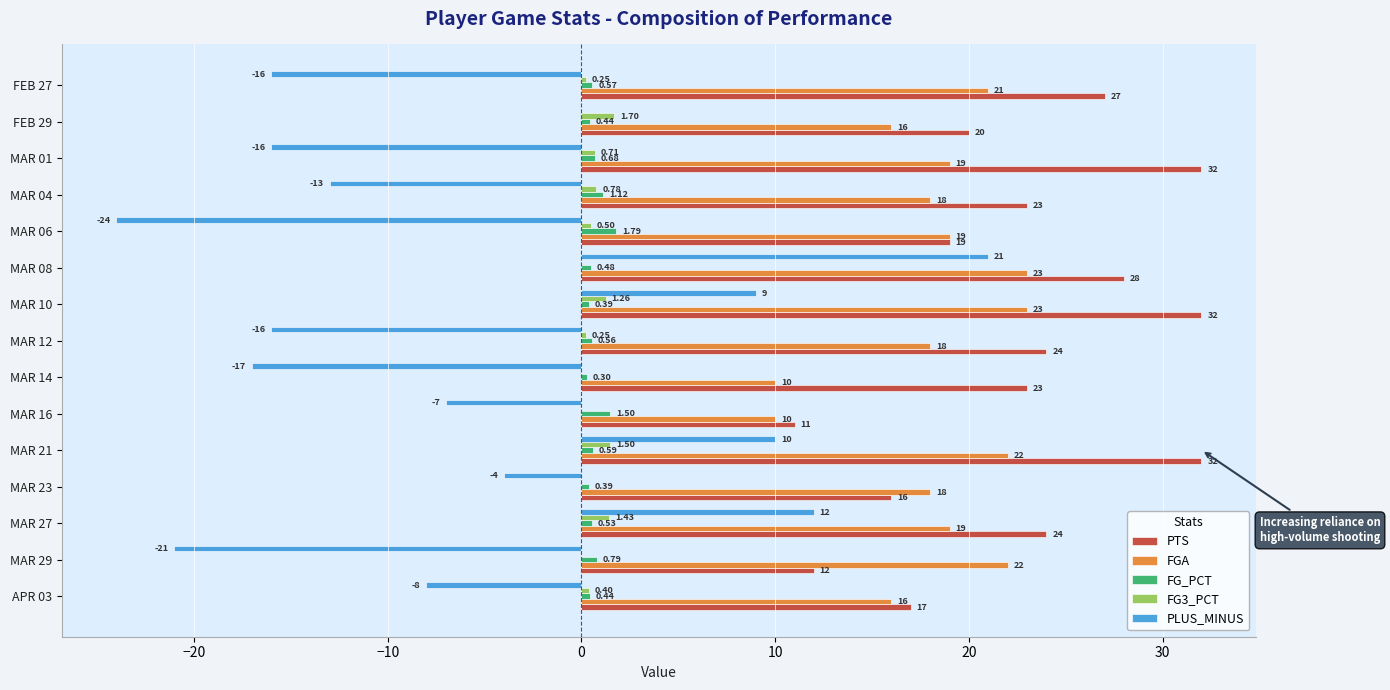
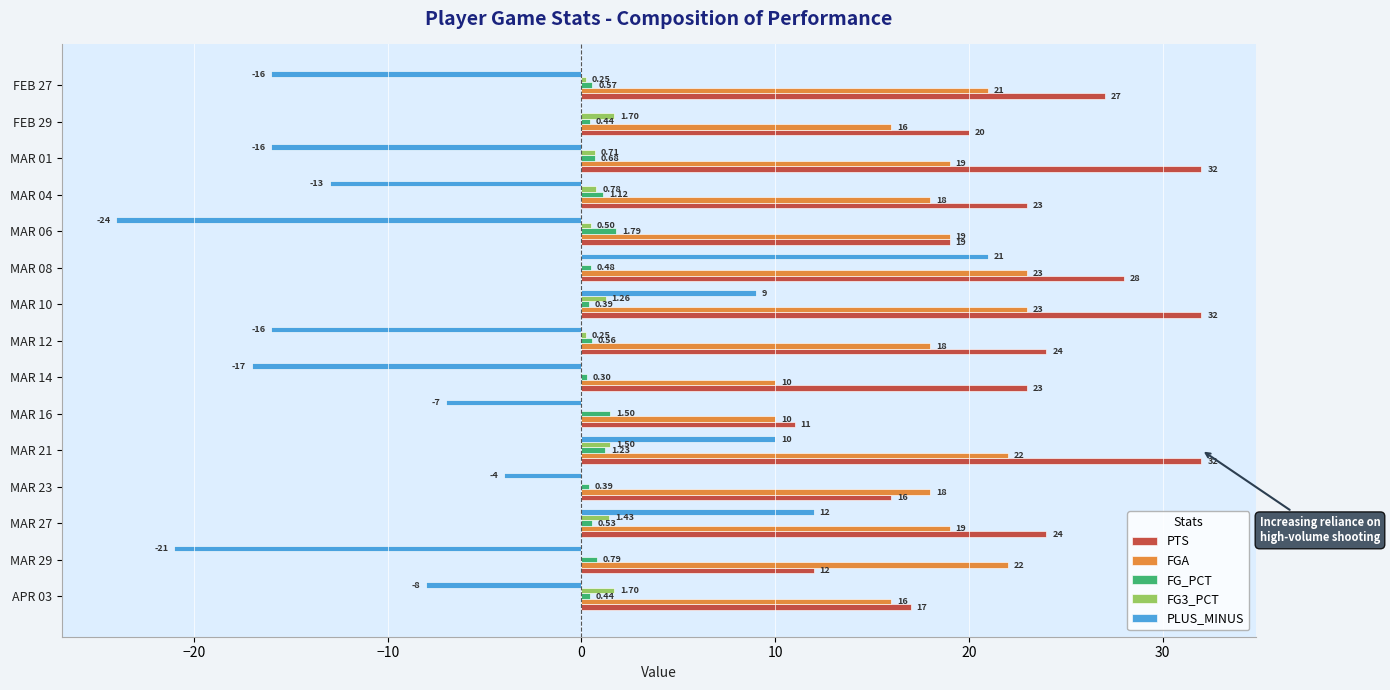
FG_PCT, MAR 21: 0.59 -> 1.23
FG3_PCT, APR 03: 0.40 -> 1.70
